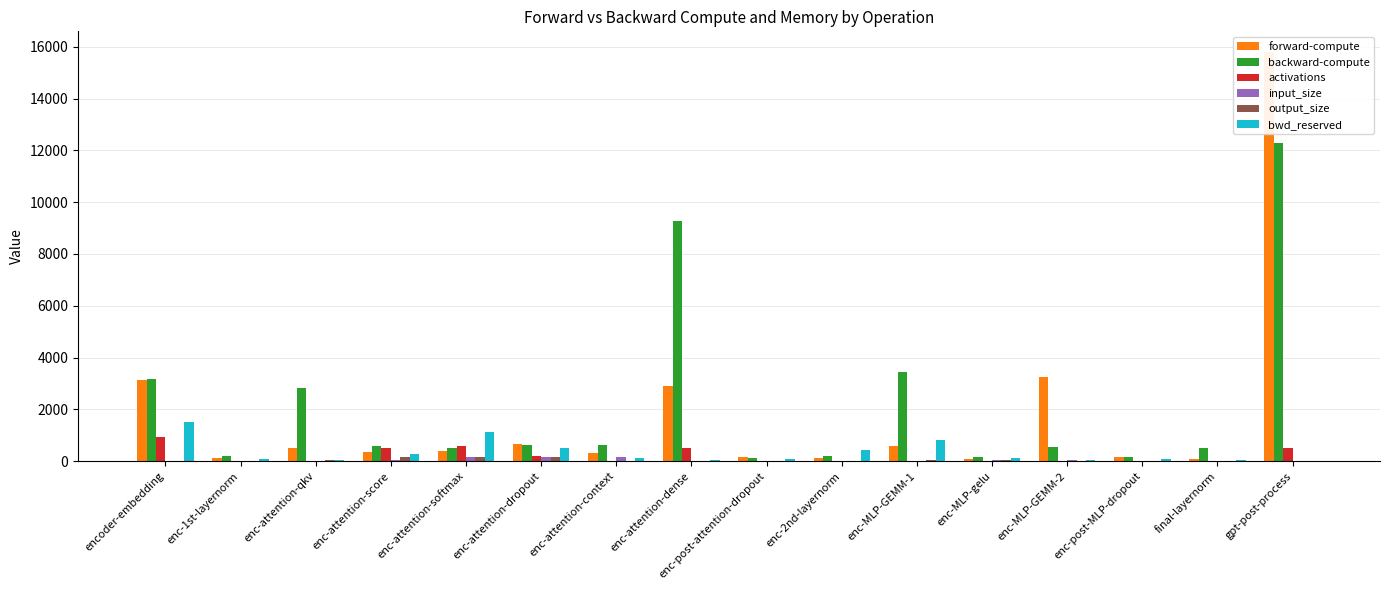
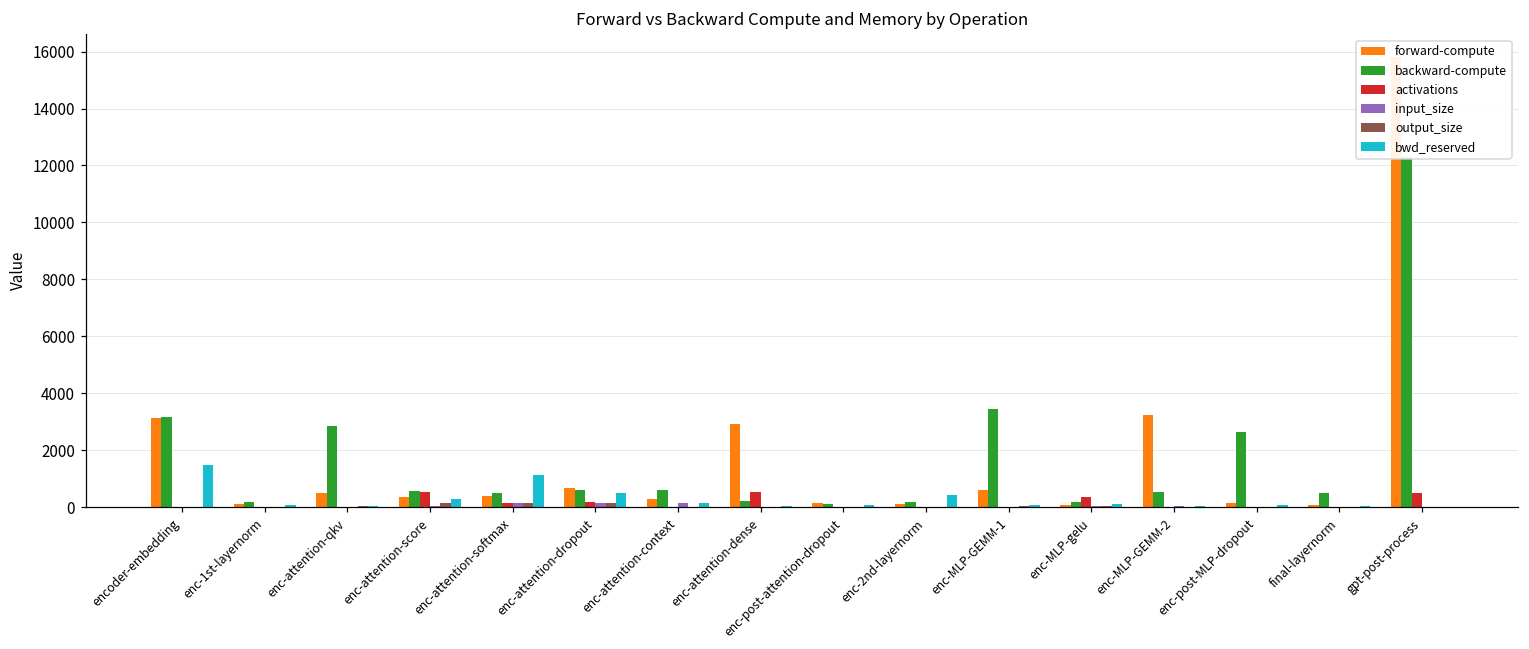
activations, encoder-embedding: 900 -> 0
activations, enc-attention-softmax: 600 -> 100
backward-compute, enc-attention-dense: 9300 -> 200
bwd_reserved, enc-MLP-GEMM-1: 800 -> 100
activations, enc-MLP-gelu: 0 -> 400
backward-compute, enc-post-MLP-dropout: 200 -> 2700
